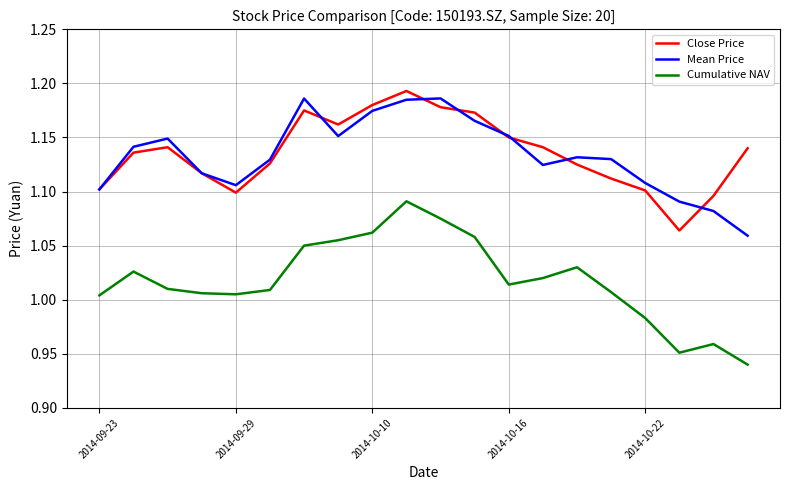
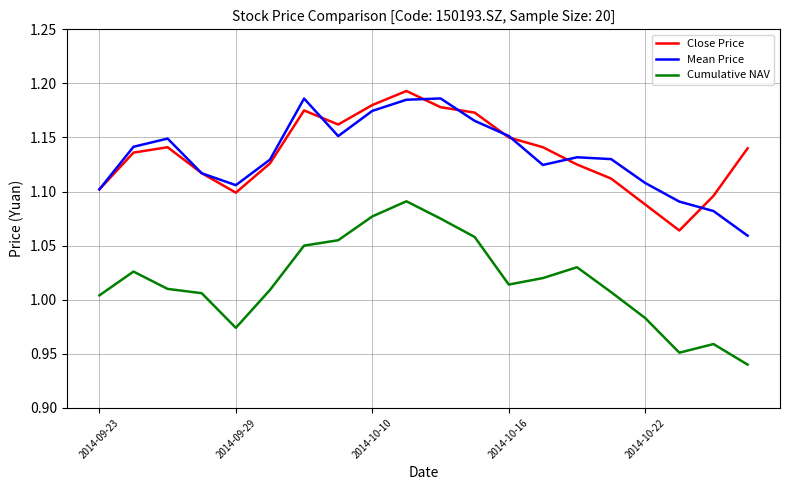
Cumulative NAV, 2014-09-29: 1.005 -> 0.974
Cumulative NAV, 2014-10-10: 1.062 -> 1.077
Close Price, 2014-10-22: 1.101 -> 1.088
